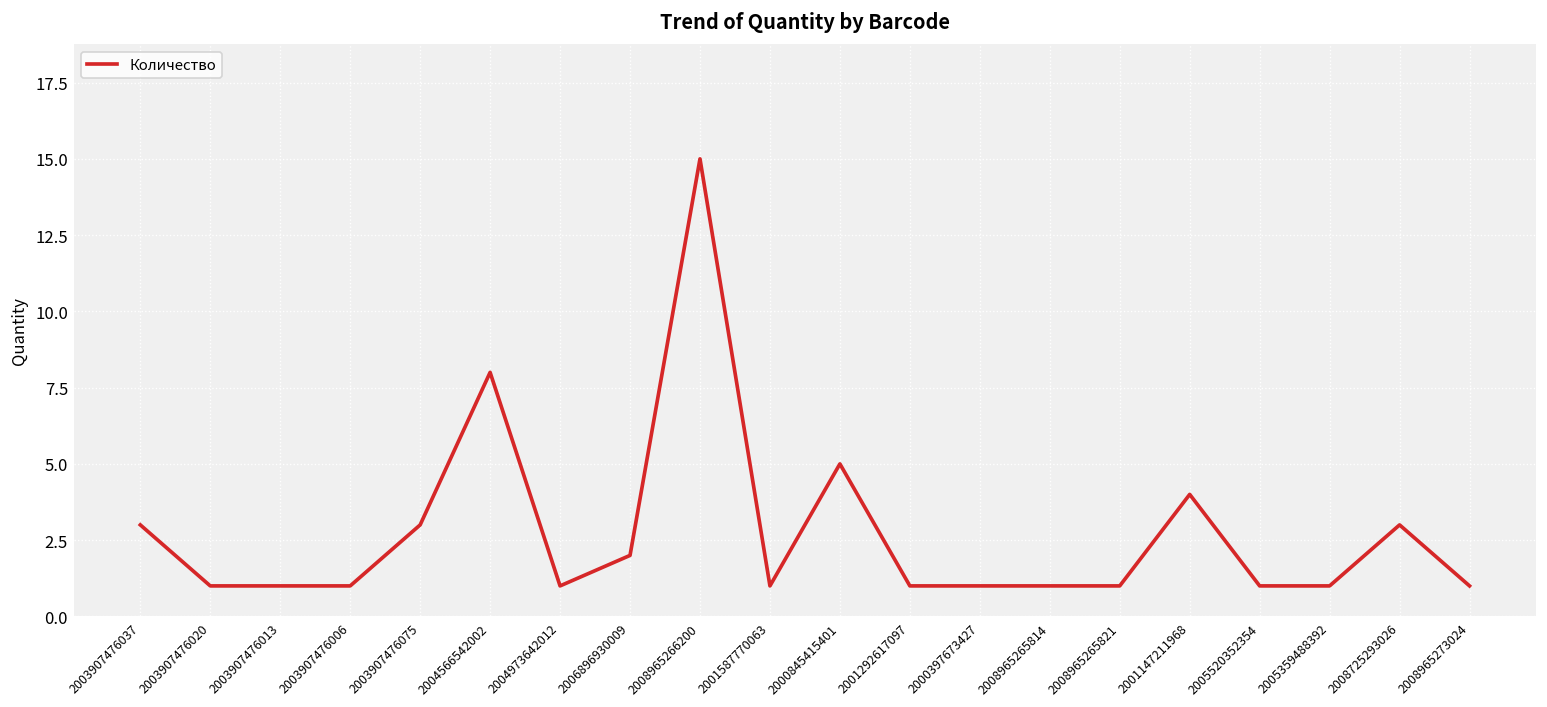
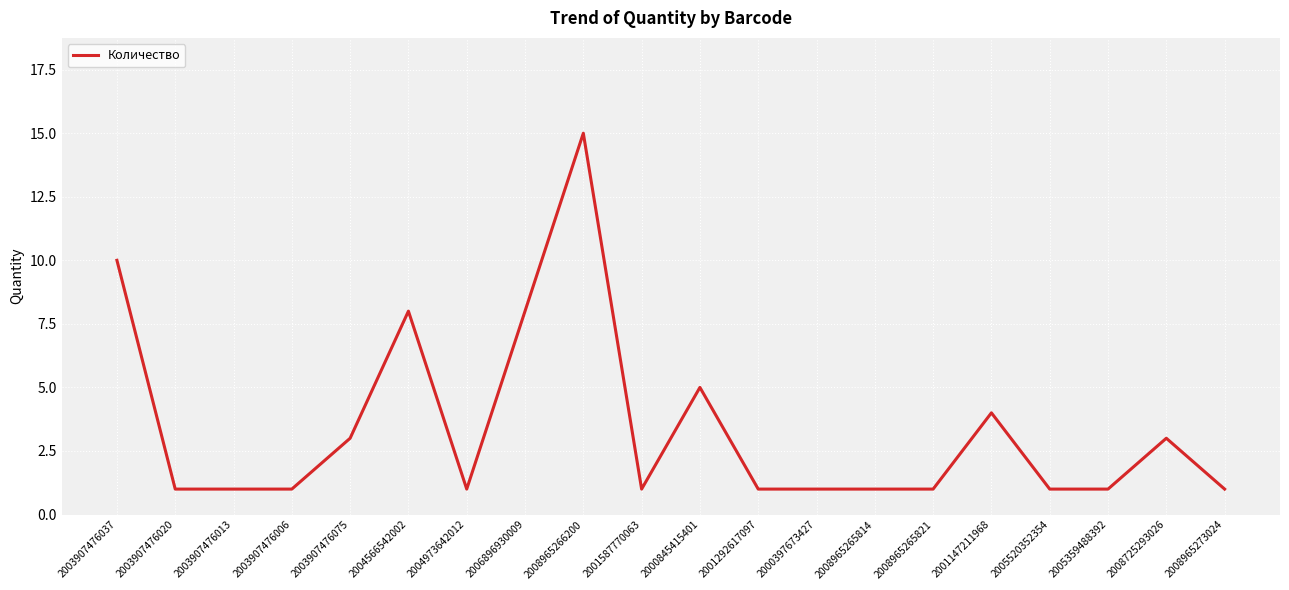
2003907476037: 3 -> 10
2006896930009: 2 -> 8
